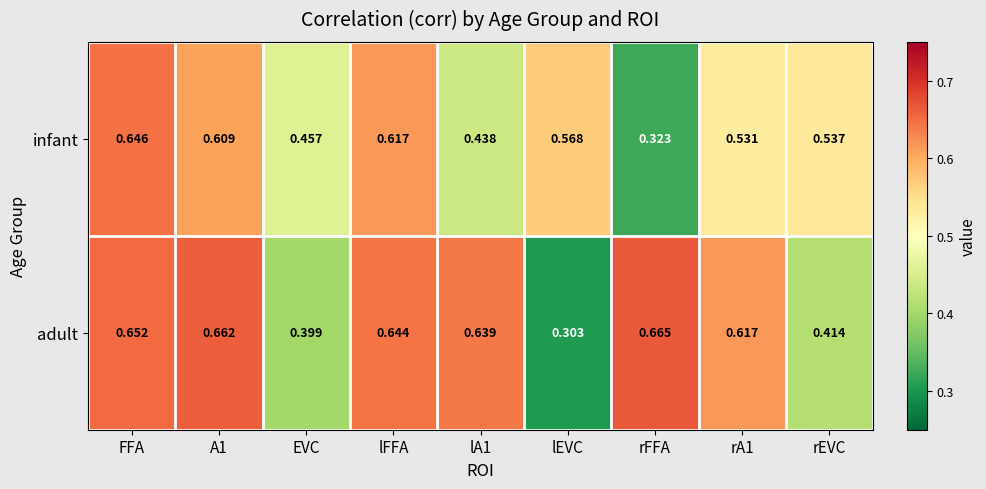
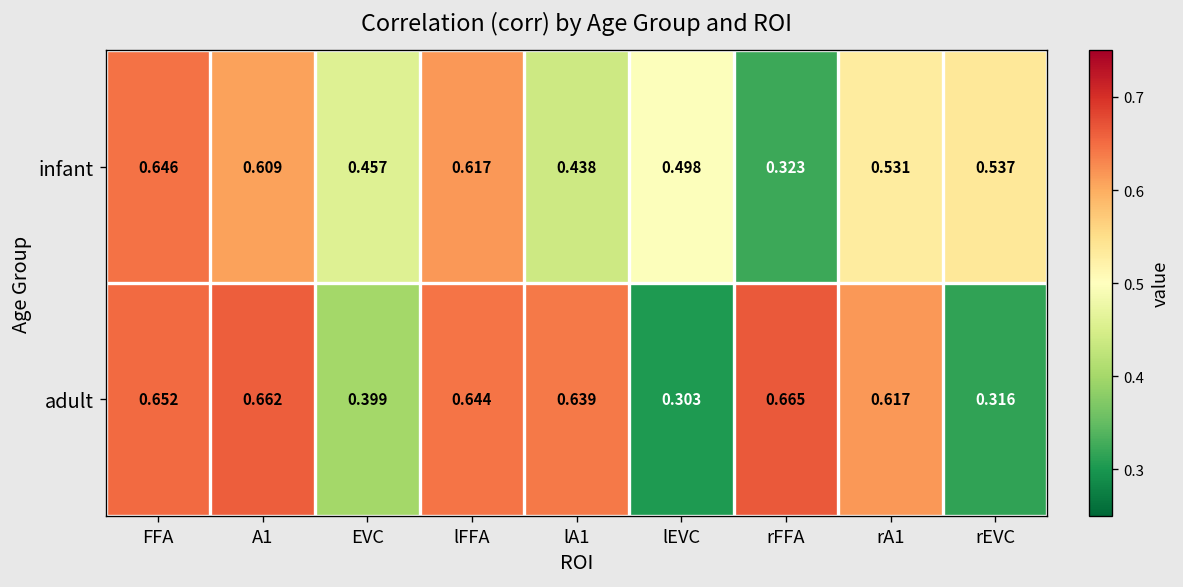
infant, lEVC: 0.568 -> 0.498
adult, rEVC: 0.414 -> 0.316
